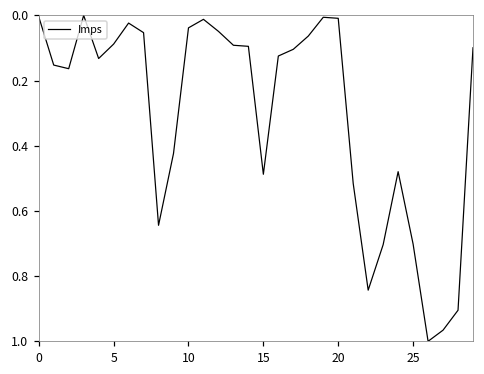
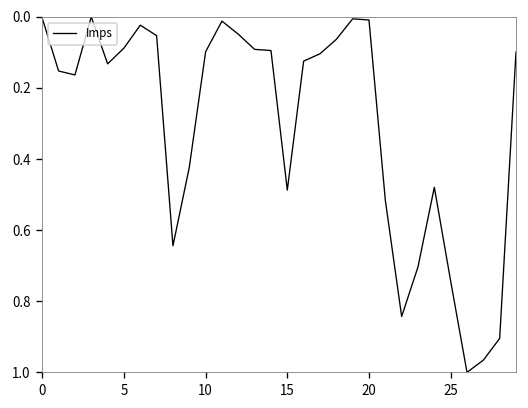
10: 0.04 -> 0.10
25: 0.70 -> 0.74
